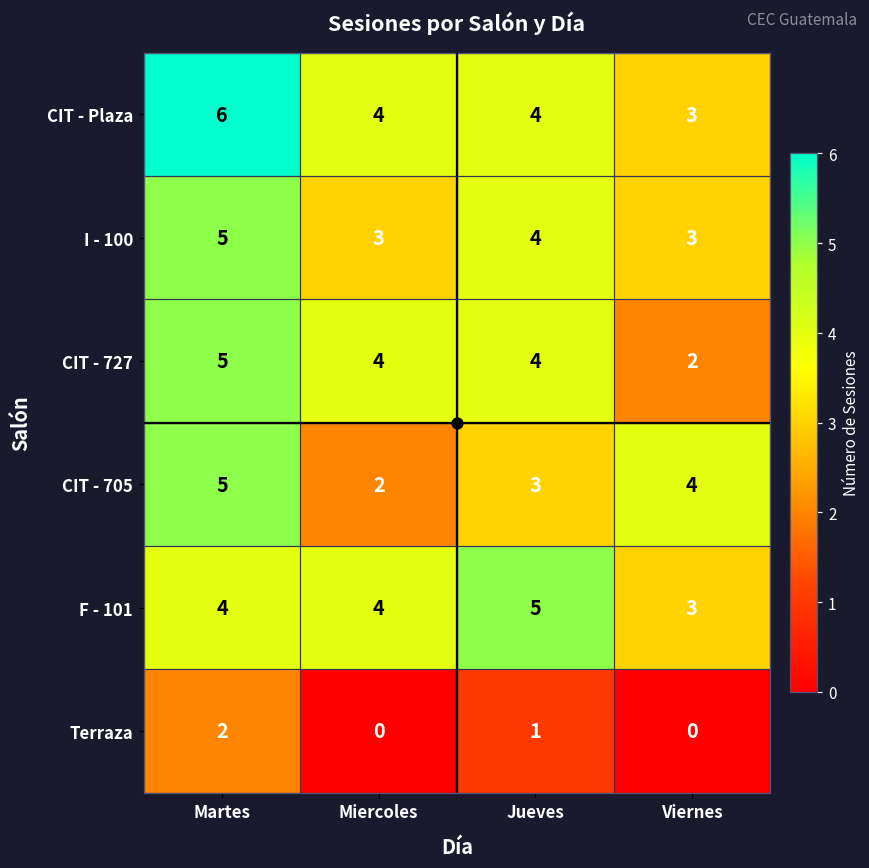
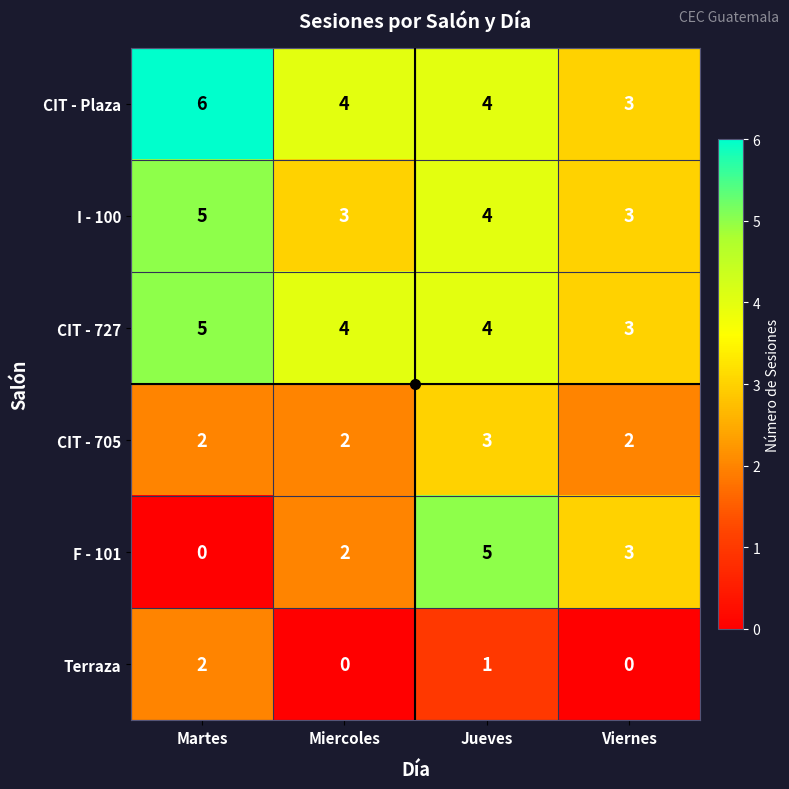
CIT - 727, Viernes: 2 -> 3
CIT - 705, Martes: 5 -> 2
CIT - 705, Viernes: 4 -> 2
F - 101, Martes: 4 -> 0
F - 101, Miercoles: 4 -> 2
